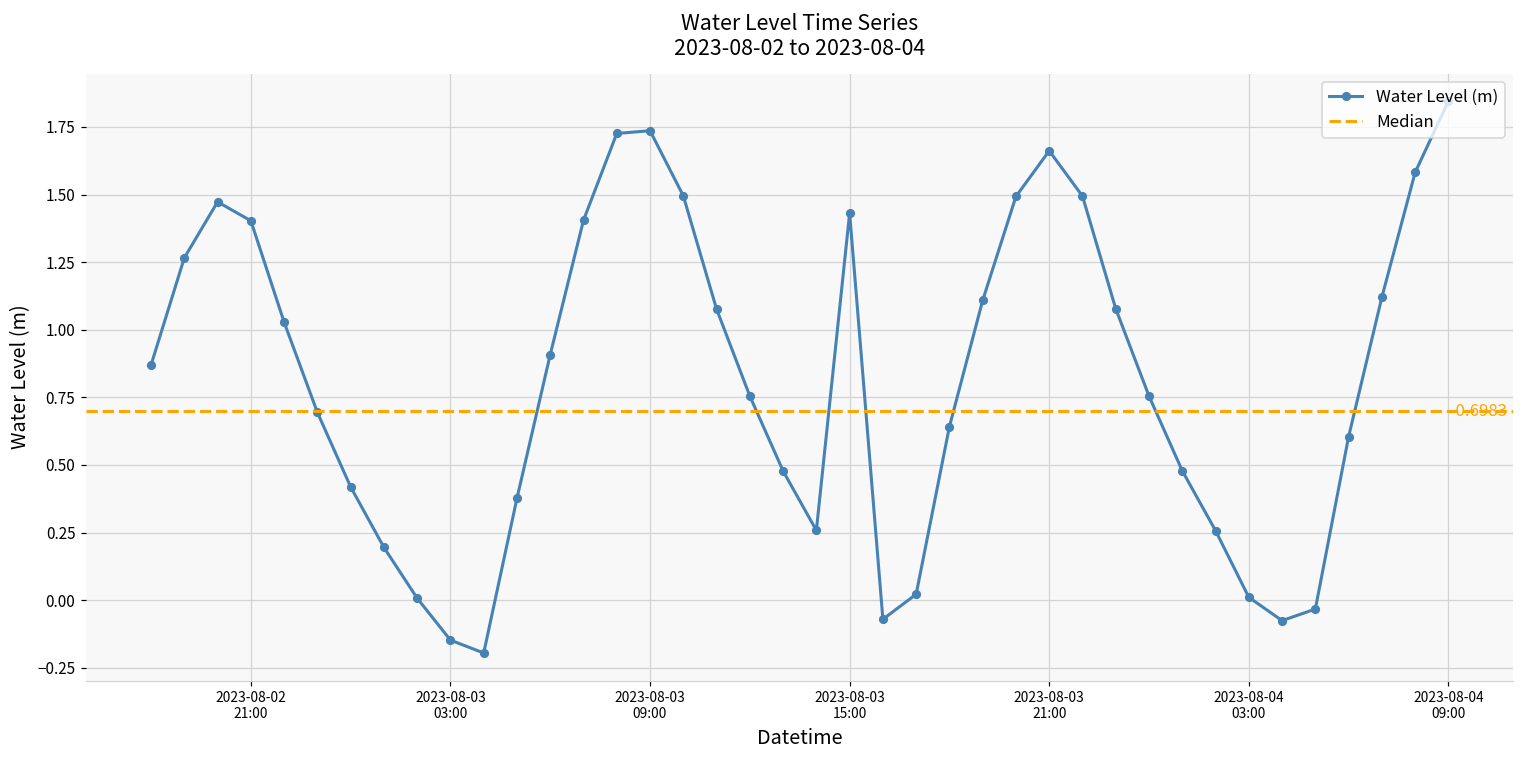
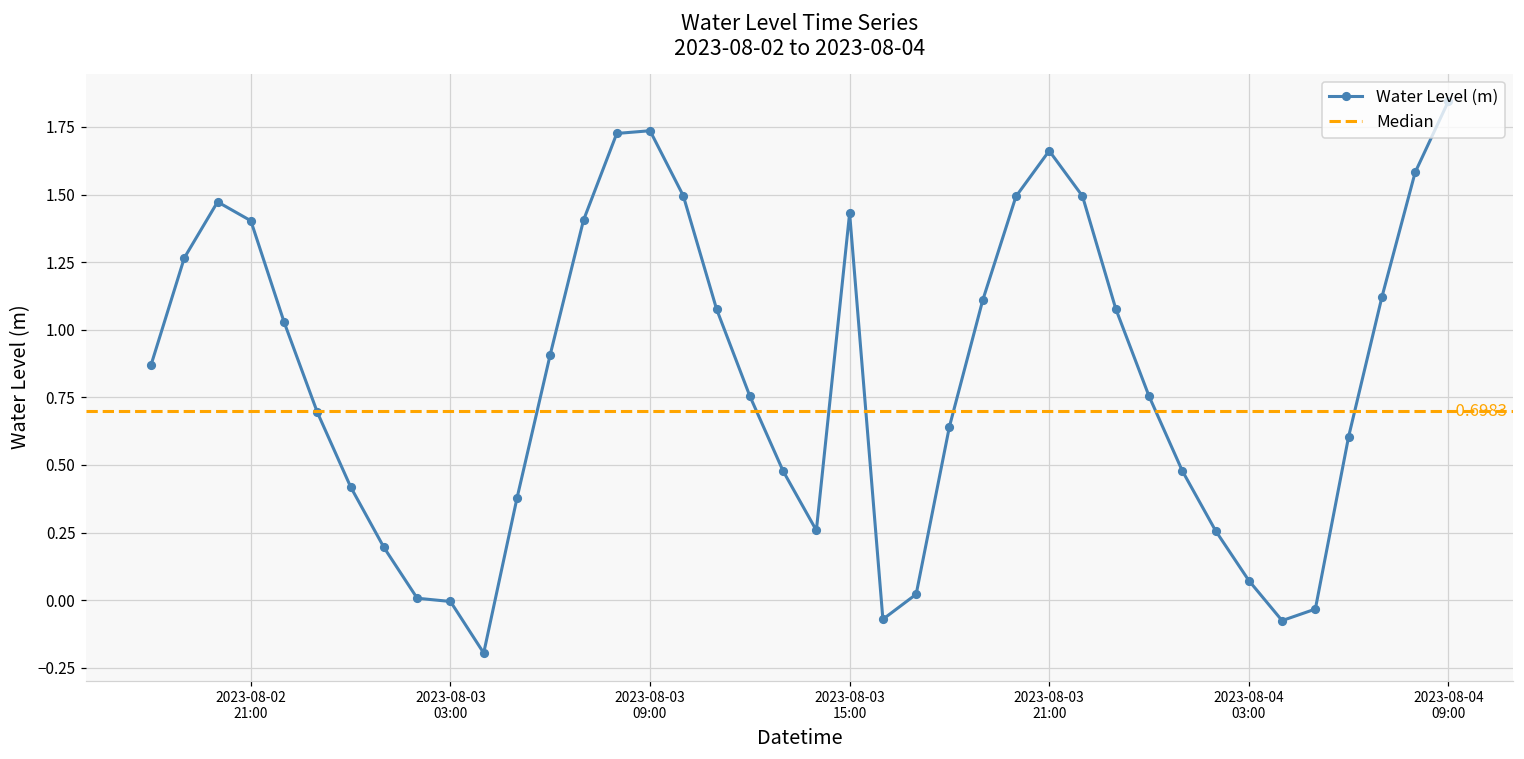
2023-08-03 03:00: -0.15 -> 0.00
2023-08-04 03:00: 0.01 -> 0.07
